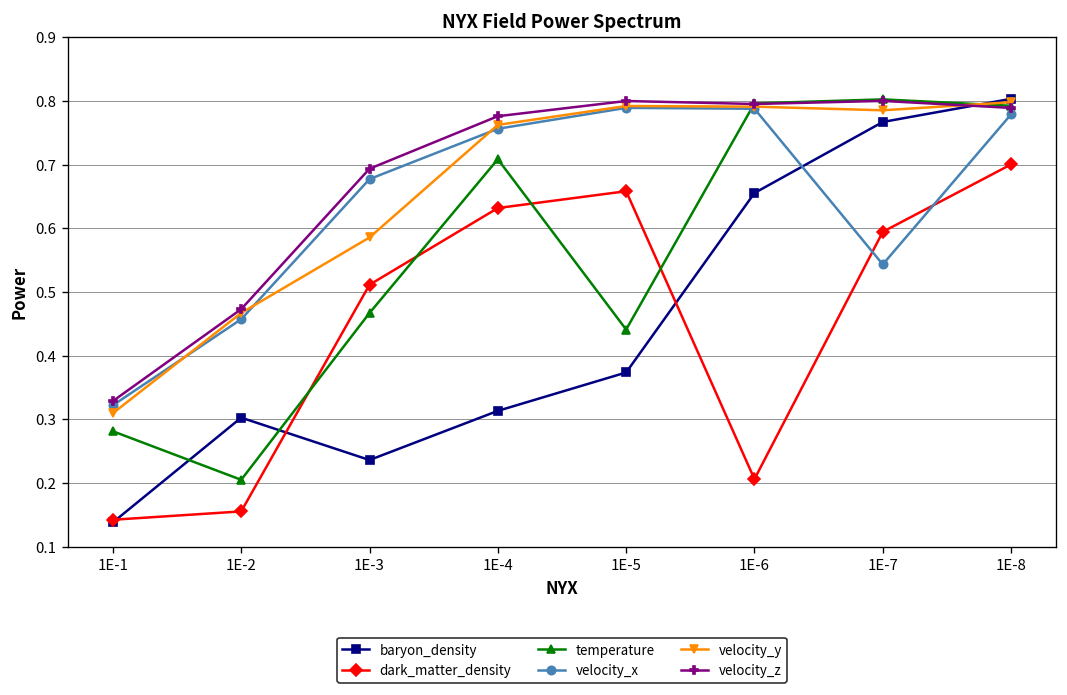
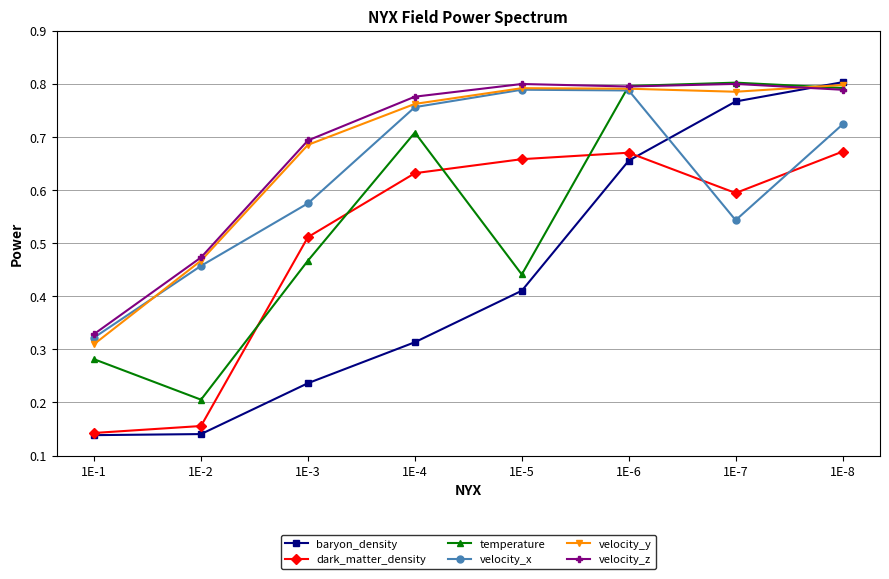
baryon_density, 1E-2: 0.30 -> 0.14
velocity_x, 1E-3: 0.68 -> 0.57
velocity_y, 1E-3: 0.59 -> 0.69
baryon_density, 1E-5: 0.37 -> 0.41
dark_matter_density, 1E-6: 0.21 -> 0.67
dark_matter_density, 1E-8: 0.70 -> 0.67
velocity_x, 1E-8: 0.78 -> 0.72
